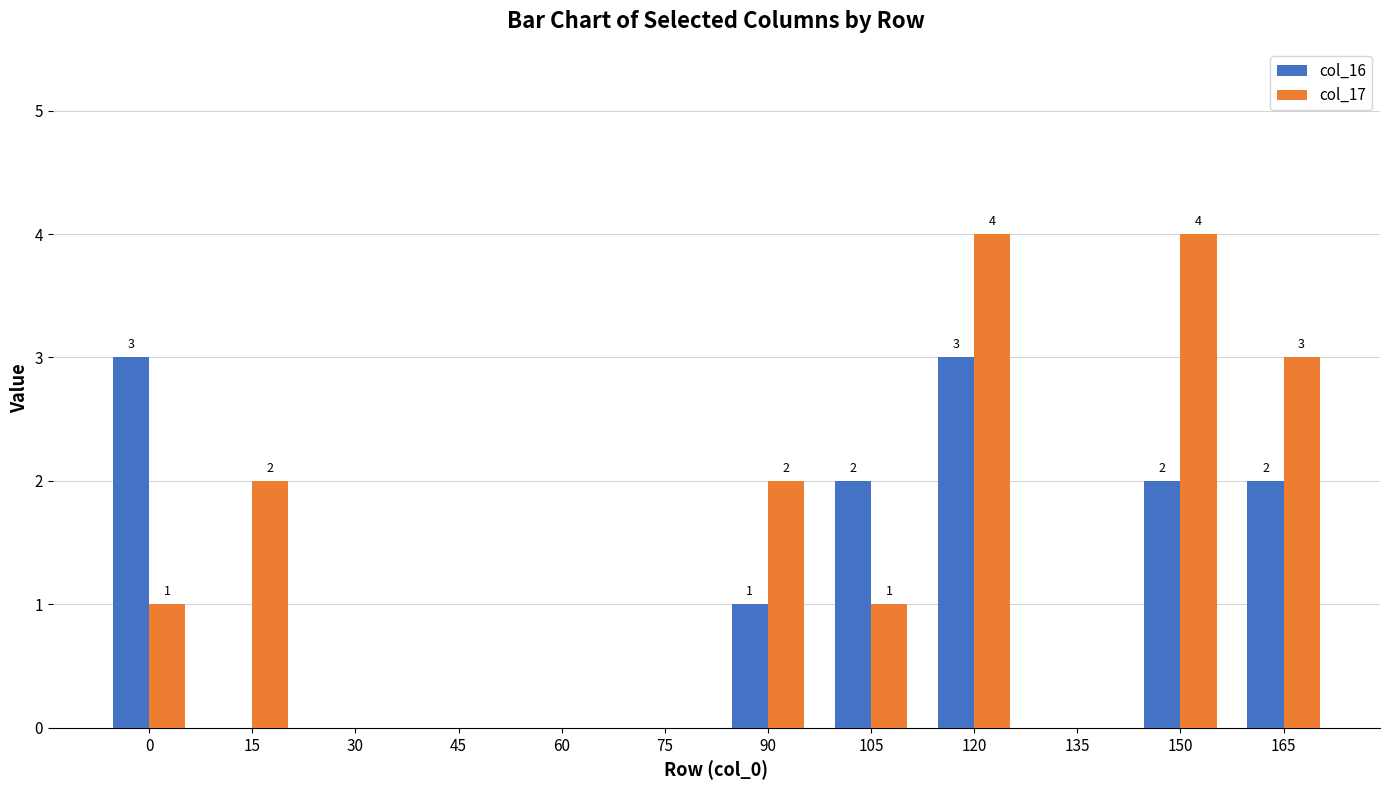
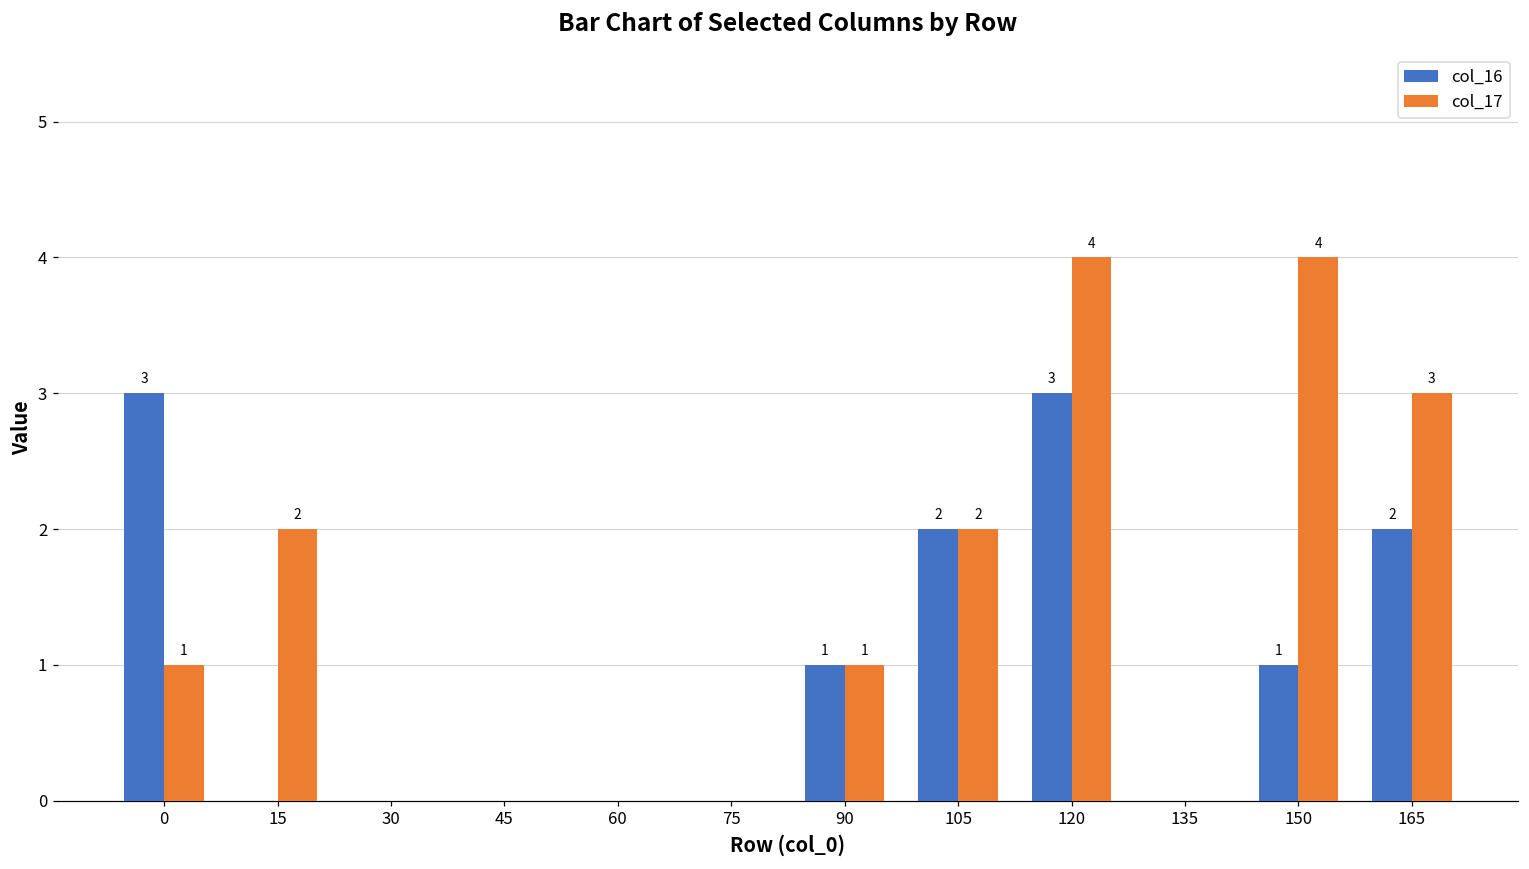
col_17, 90: 2 -> 1
col_17, 105: 1 -> 2
col_16, 150: 2 -> 1
